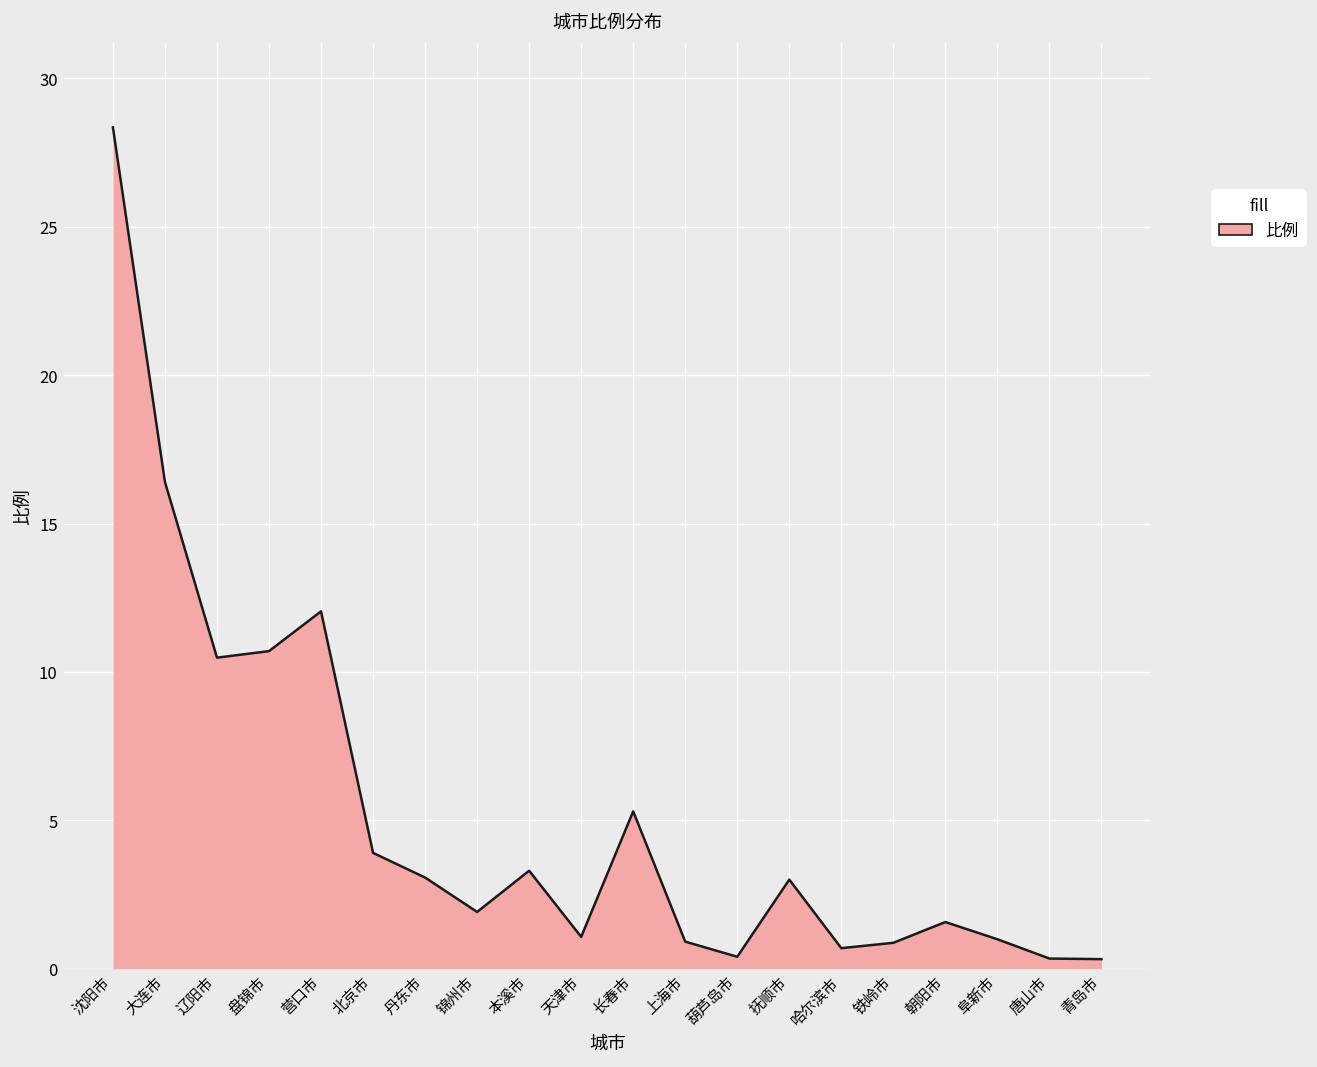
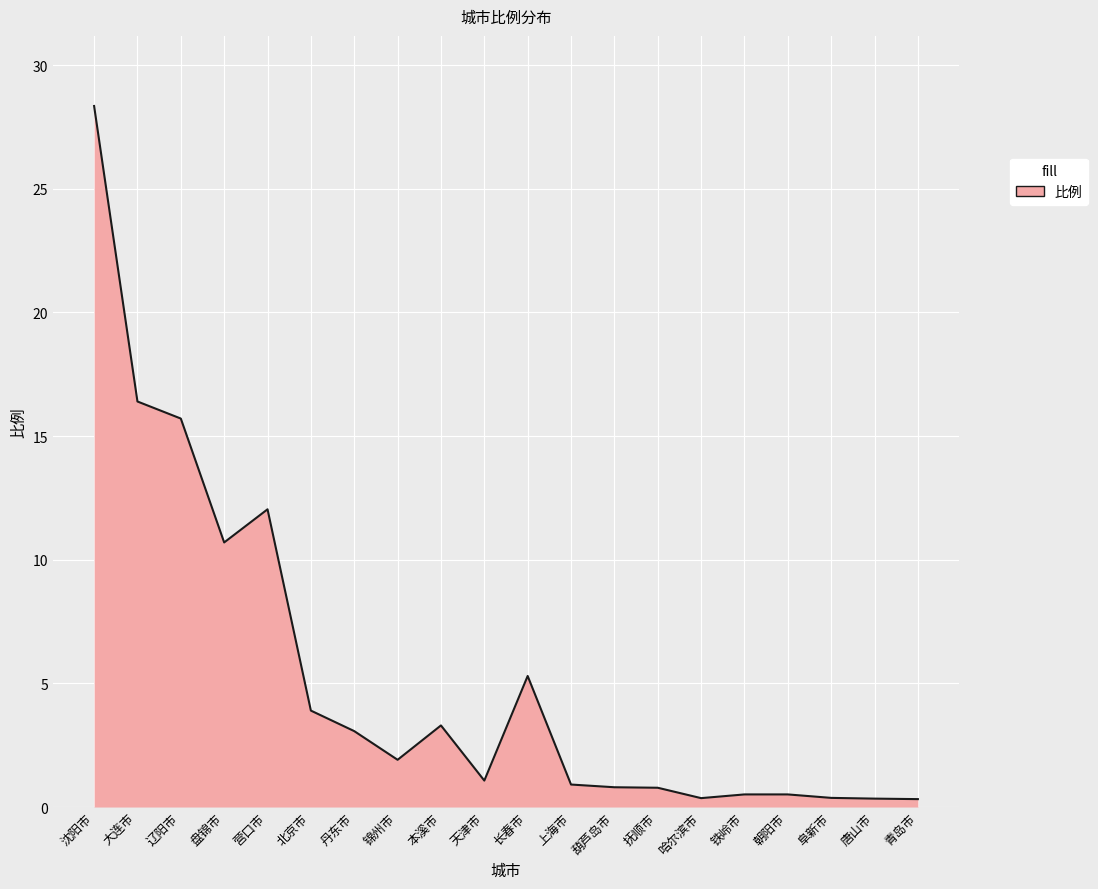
辽阳市: 10.5 -> 15.7
葫芦岛市: 0.4 -> 0.8
抚顺市: 3.0 -> 0.8
哈尔滨市: 0.7 -> 0.4
铁岭市: 0.9 -> 0.5
朝阳市: 1.6 -> 0.5
阜新市: 1.0 -> 0.4
